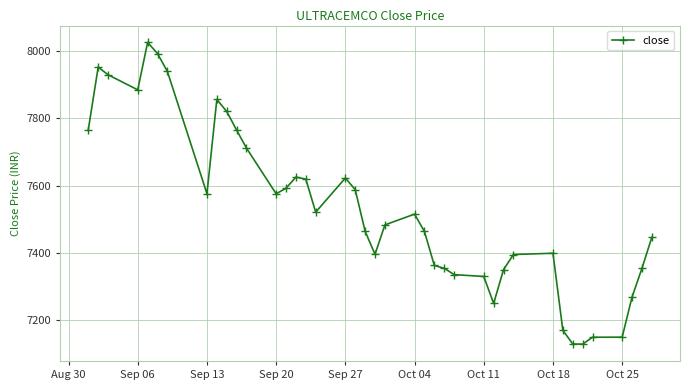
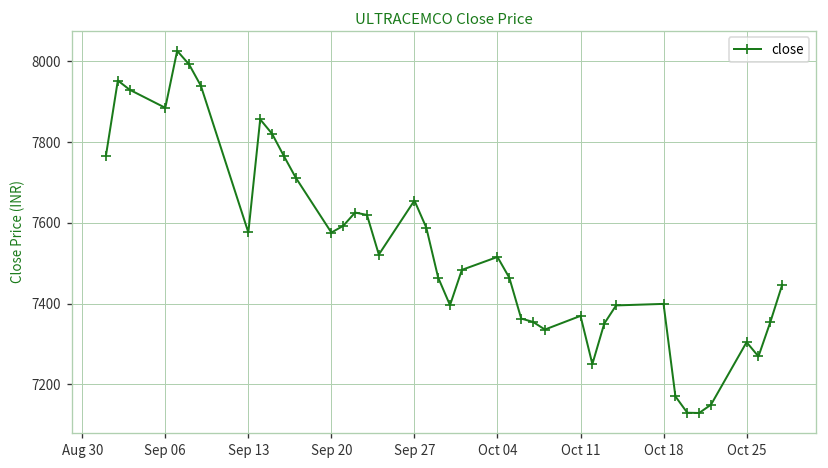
Sep 27: 7620 -> 7660
Oct 11: 7330 -> 7370
Oct 25: 7150 -> 7300
